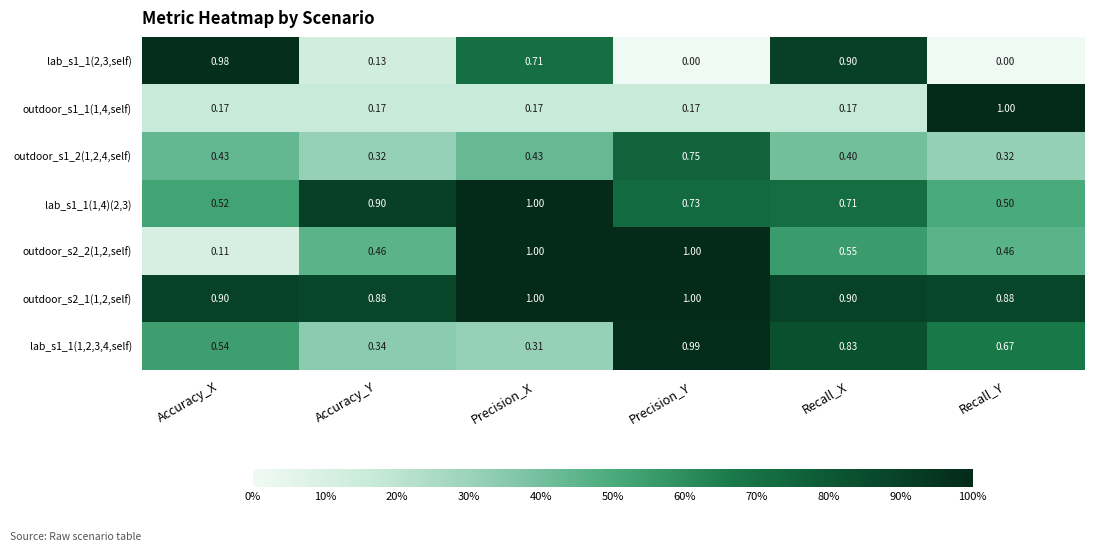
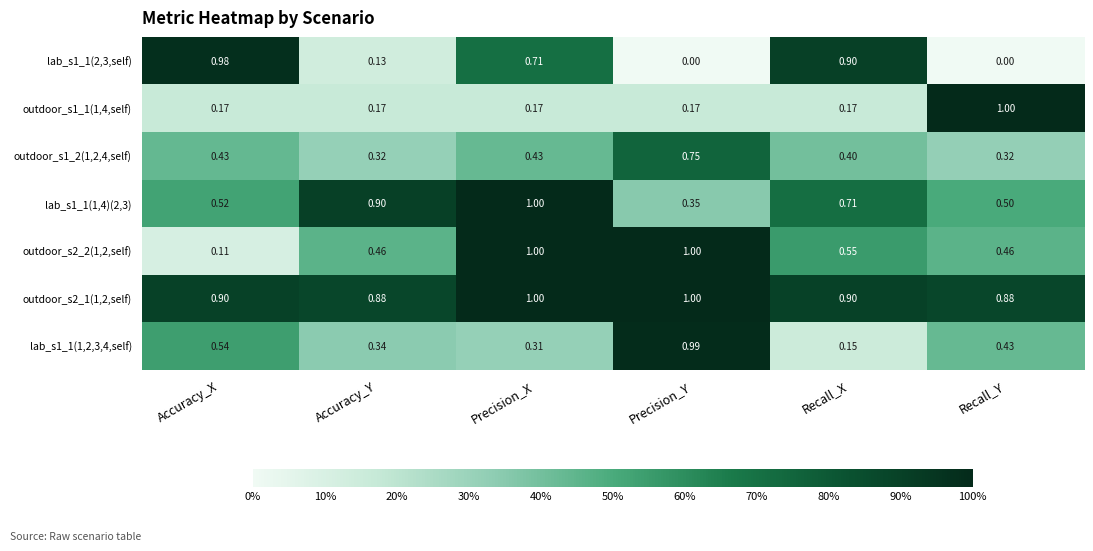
lab_s1_1(1,4)(2,3), Precision_Y: 0.73 -> 0.35
lab_s1_1(1,2,3,4,self), Recall_X: 0.83 -> 0.15
lab_s1_1(1,2,3,4,self), Recall_Y: 0.67 -> 0.43
